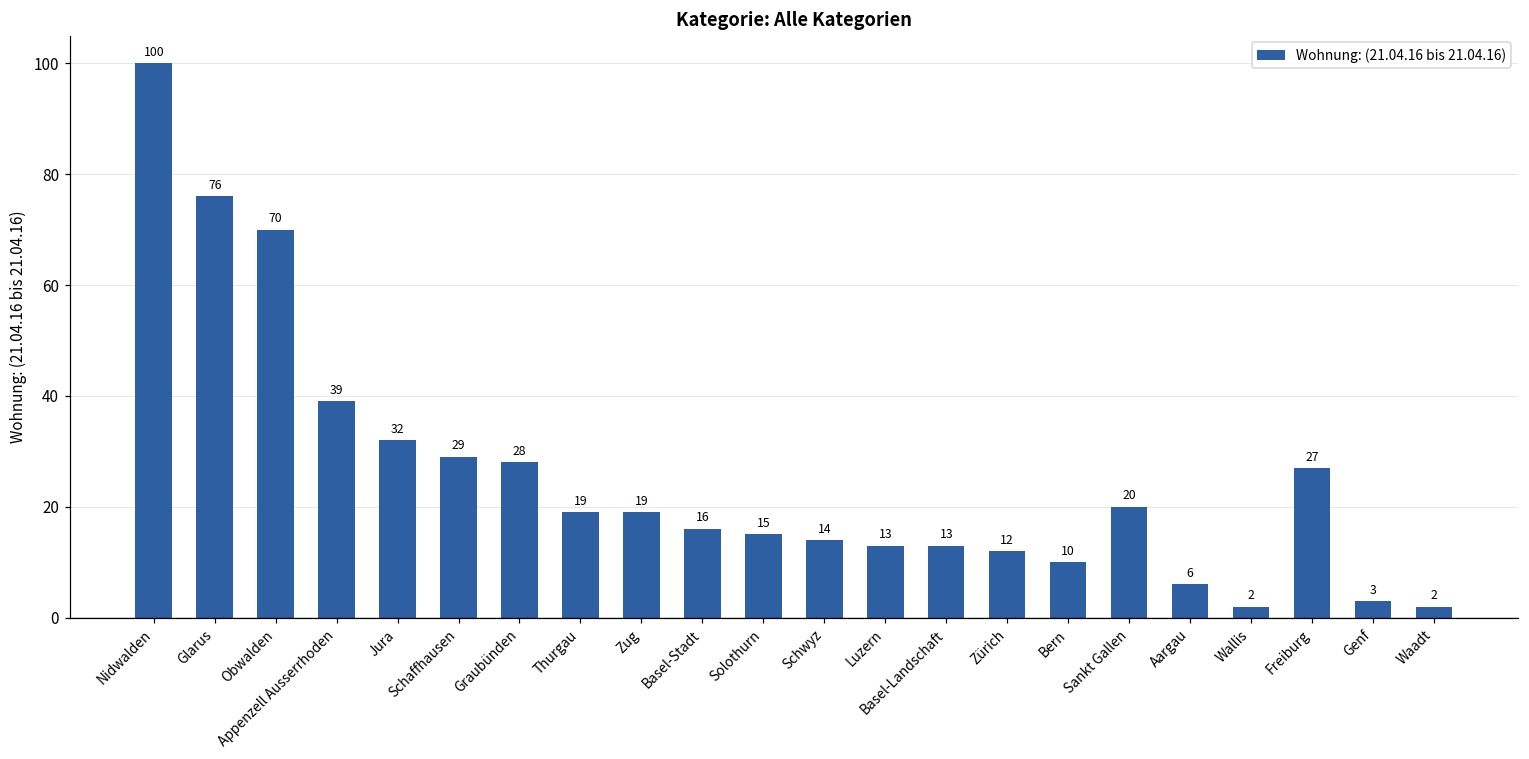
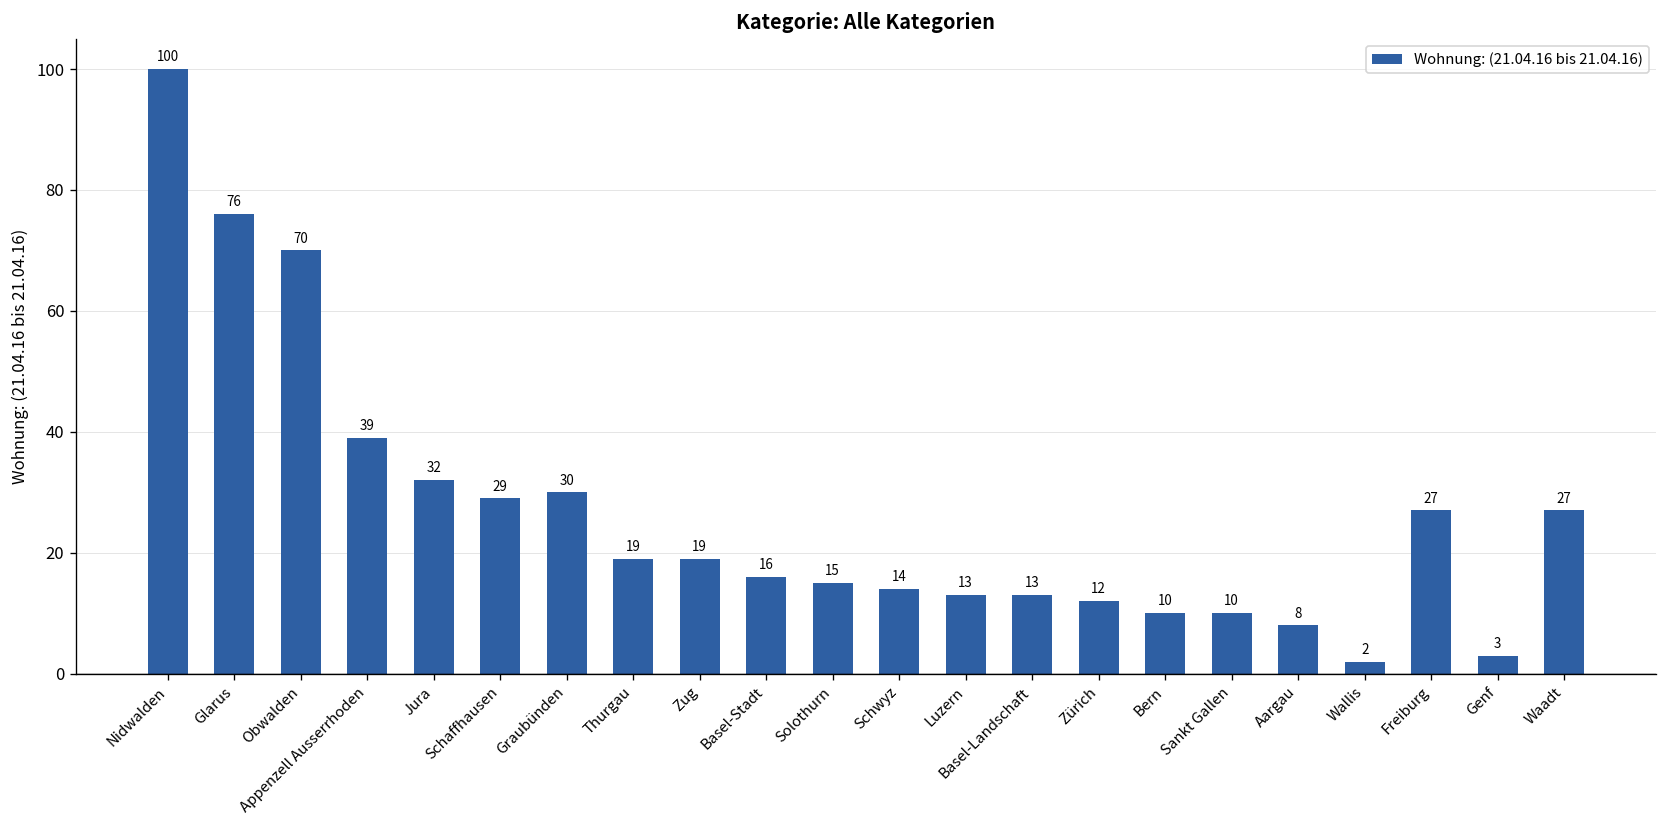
Graubünden: 28 -> 30
Sankt Gallen: 20 -> 10
Aargau: 6 -> 8
Waadt: 2 -> 27
